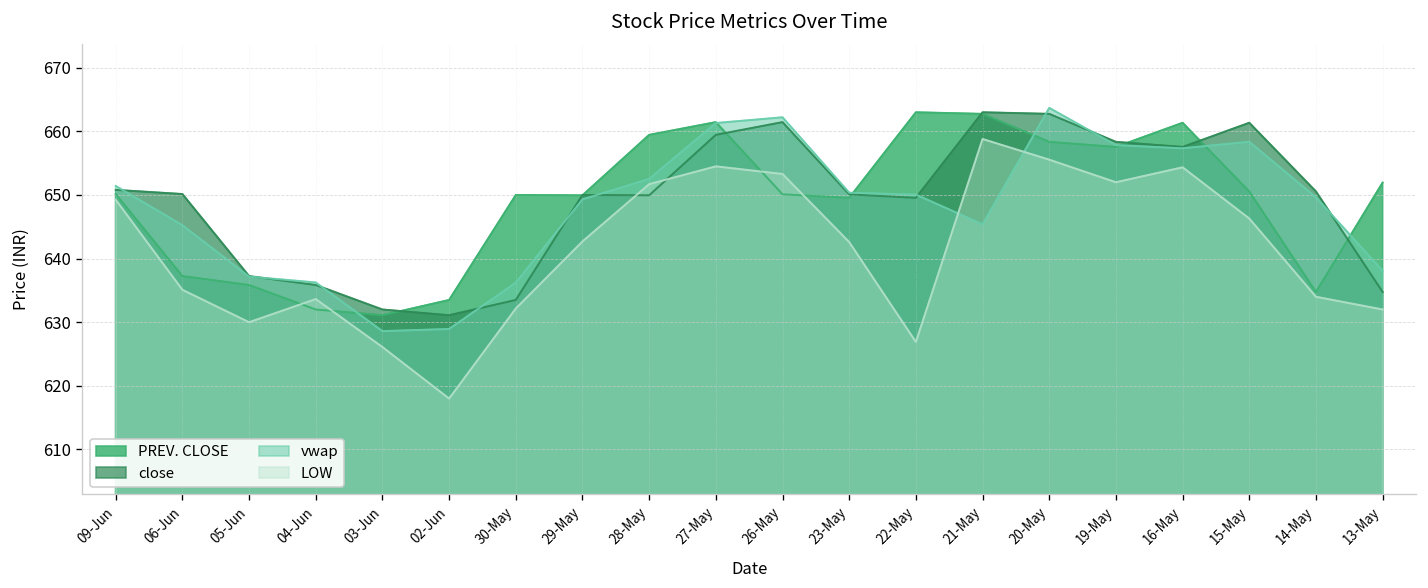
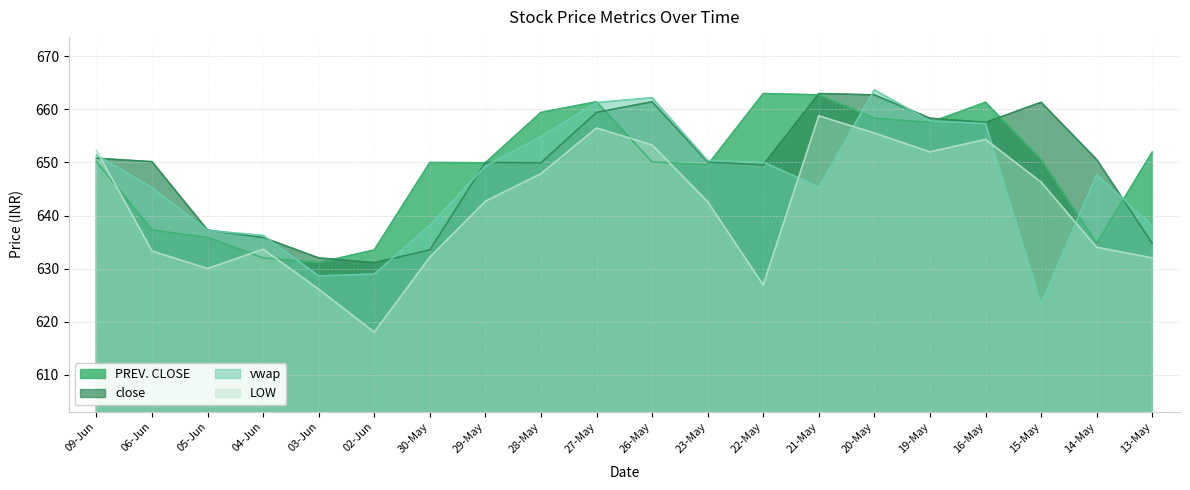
LOW, 09-Jun: 649 -> 652
LOW, 06-Jun: 635 -> 633
vwap, 30-May: 636 -> 638
vwap, 28-May: 653 -> 655
LOW, 28-May: 652 -> 648
LOW, 27-May: 655 -> 657
vwap, 15-May: 658 -> 623
vwap, 14-May: 650 -> 648
